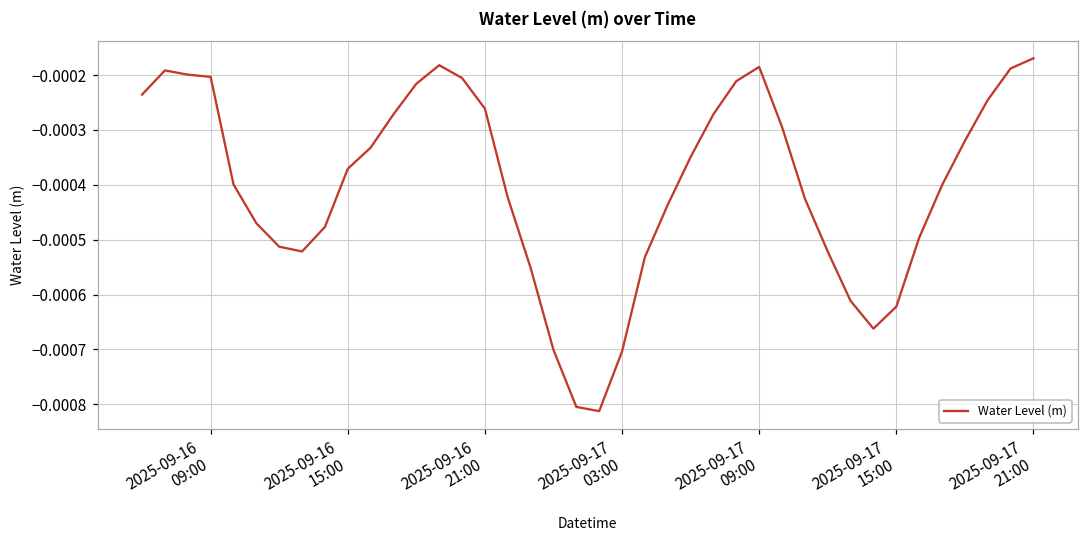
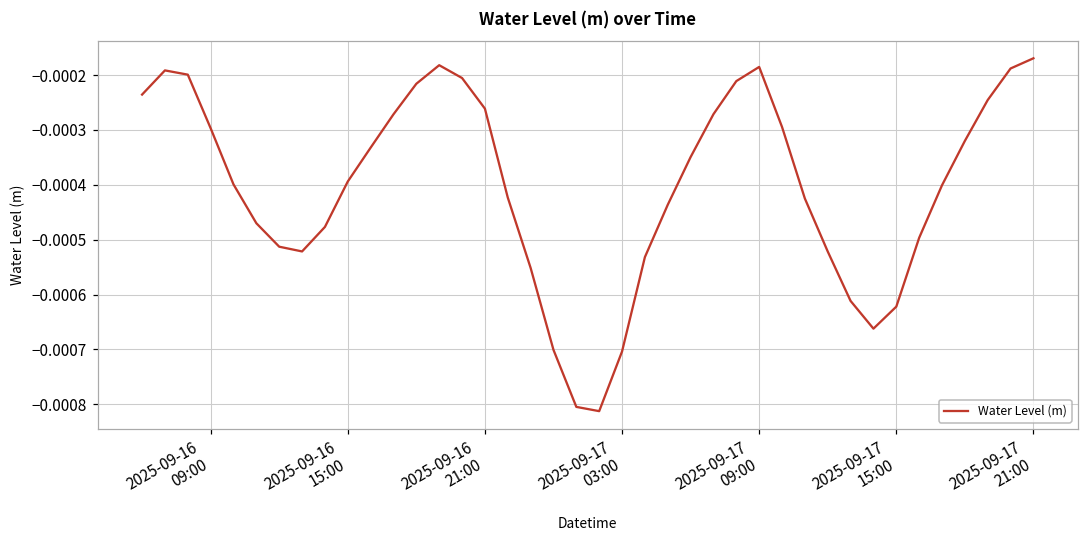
2025-09-16 09:00: -0.00020 -> -0.00030
2025-09-16 15:00: -0.00037 -> -0.00039
